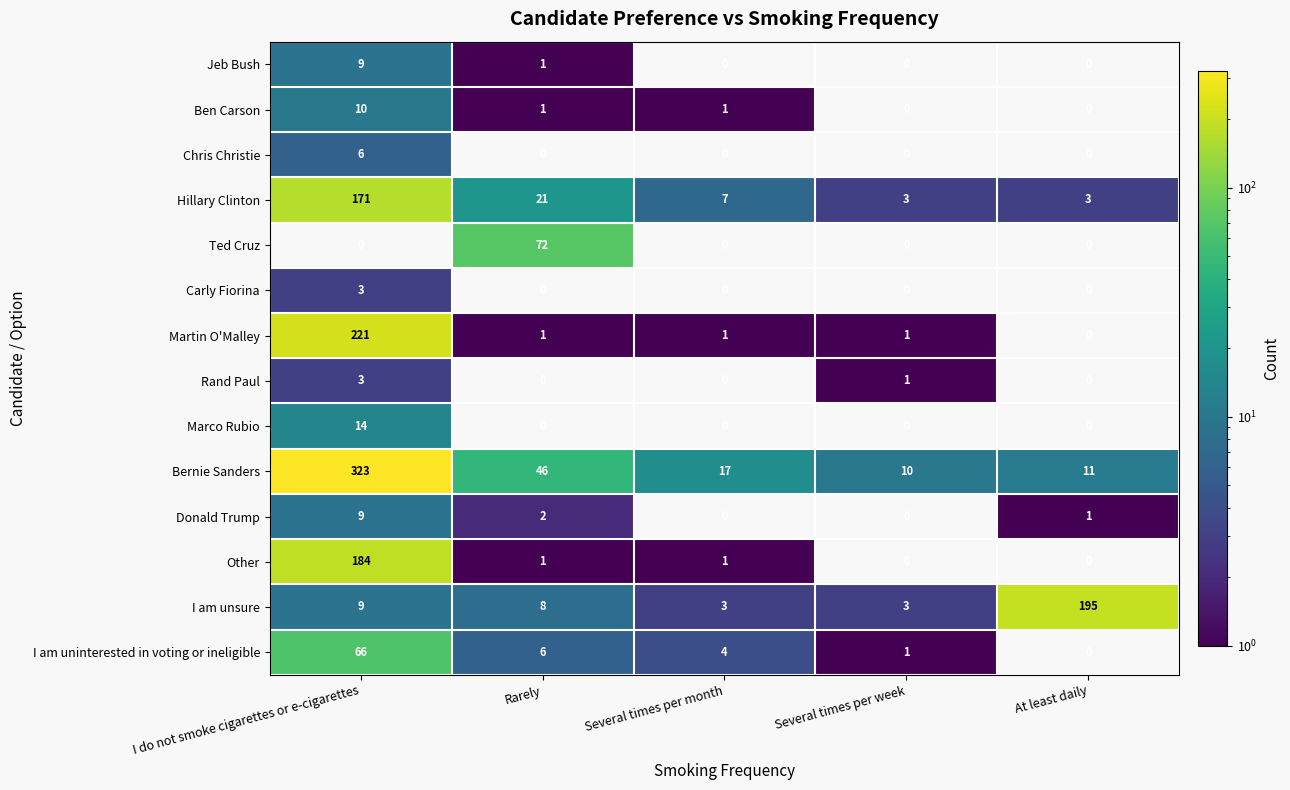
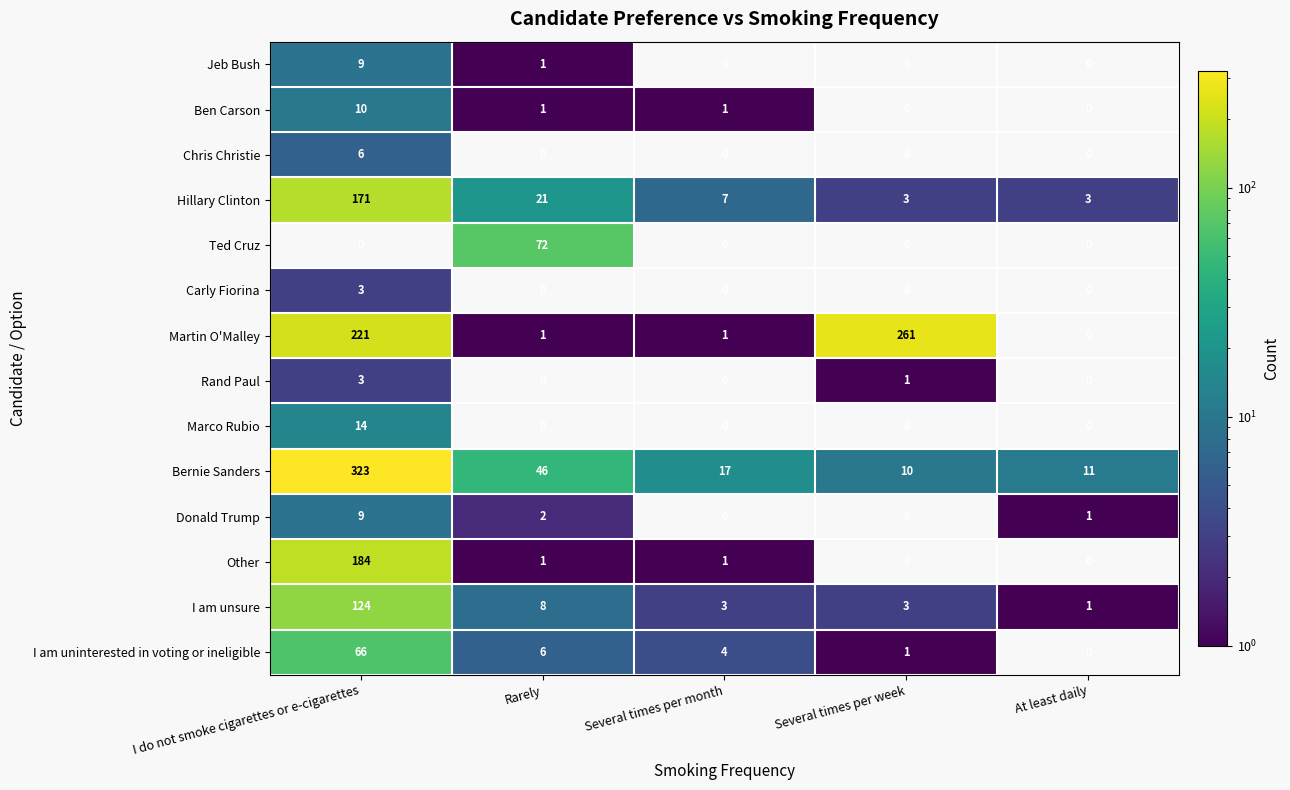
Martin O'Malley, Several times per week: 1 -> 261
I am unsure, I do not smoke cigarettes or e-cigarettes: 9 -> 124
I am unsure, At least daily: 195 -> 1
